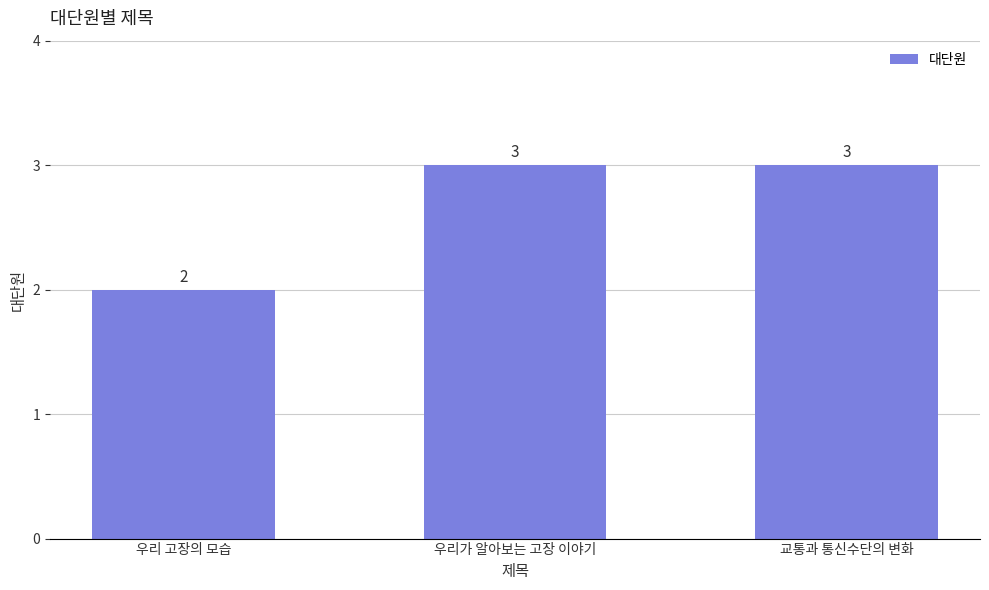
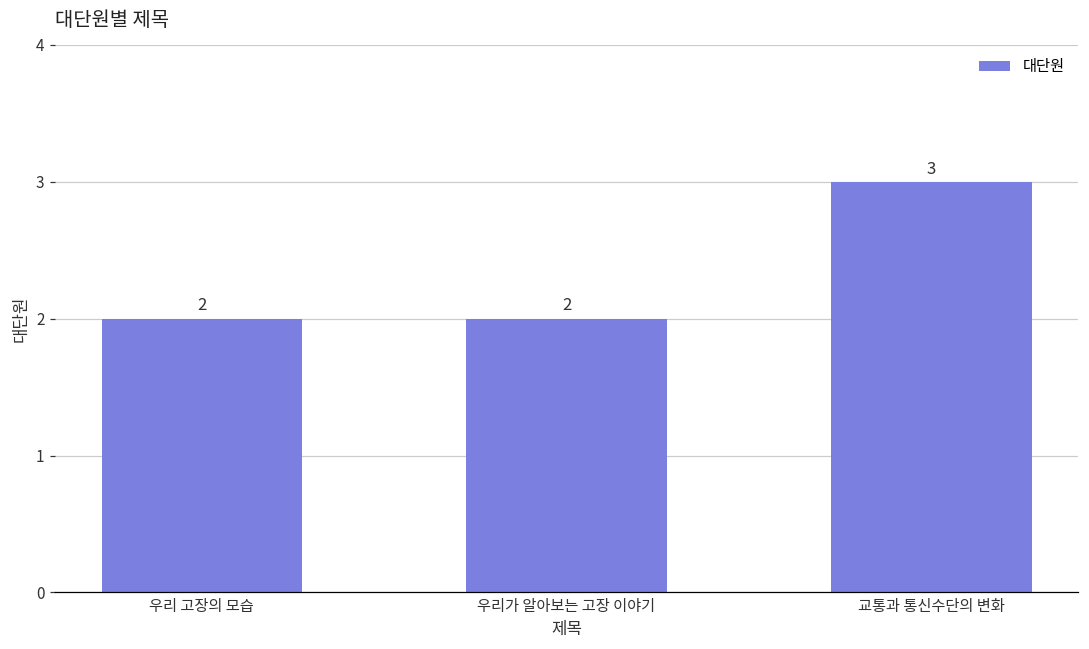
우리가 알아보는 고장 이야기: 3 -> 2
